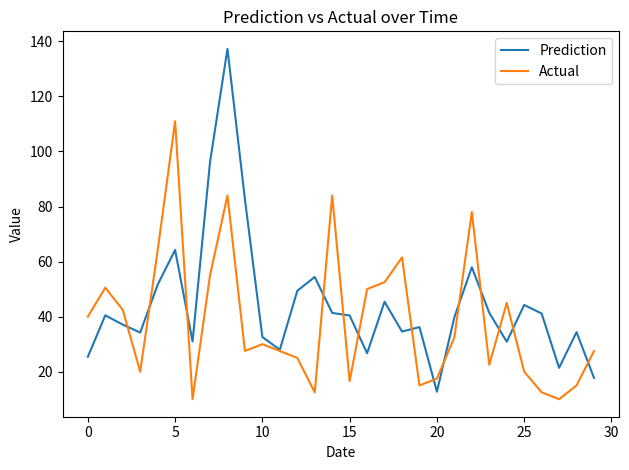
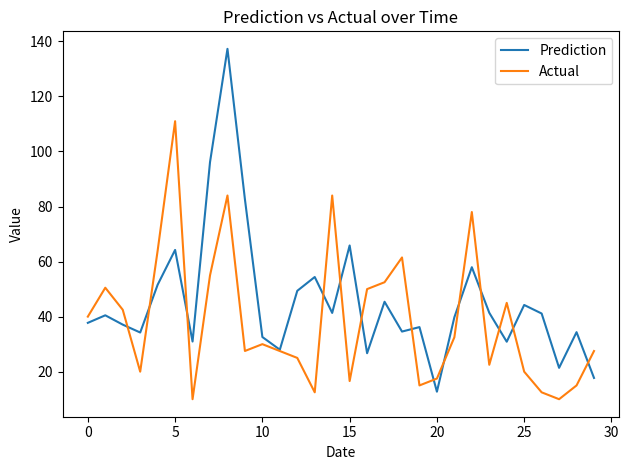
Prediction, 0: 25 -> 38
Prediction, 15: 40 -> 66
